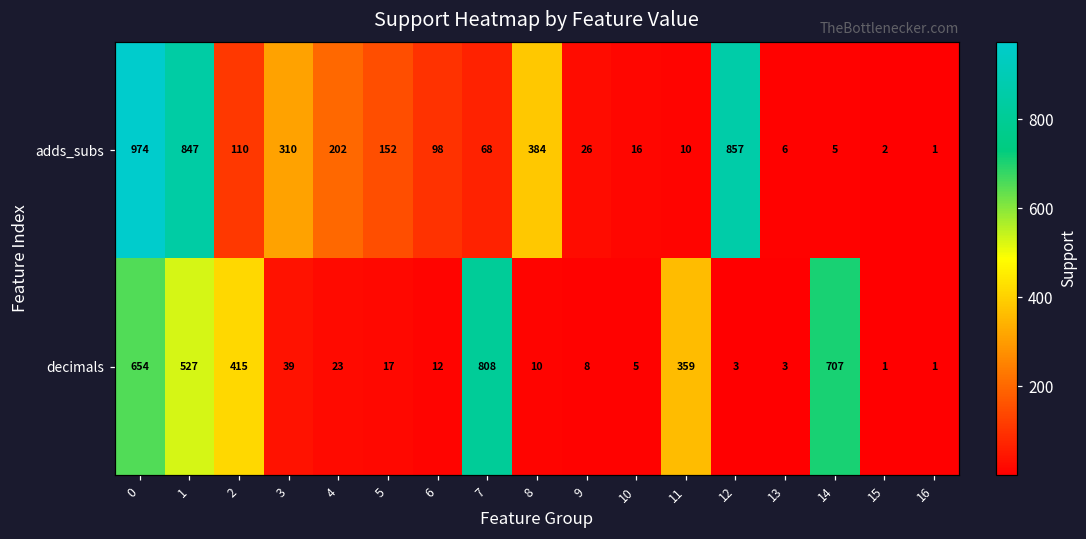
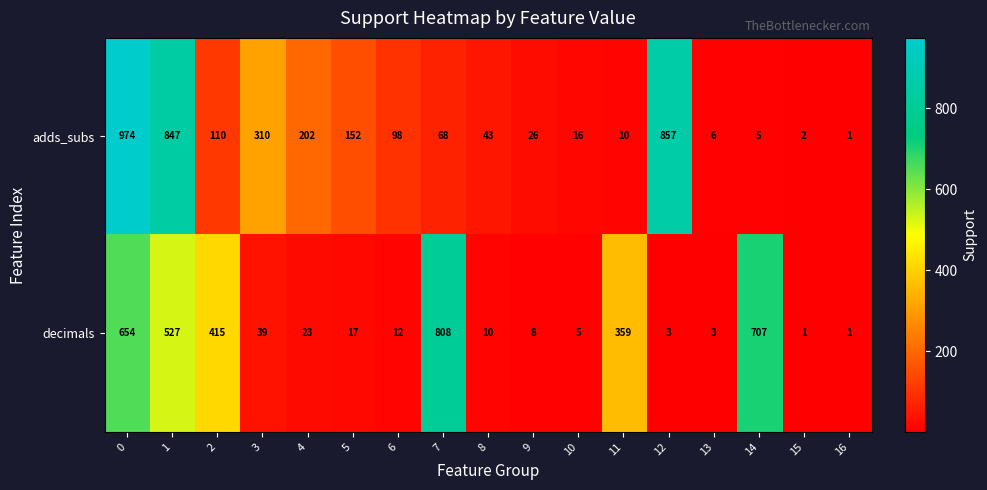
adds_subs, 8: 384 -> 43
